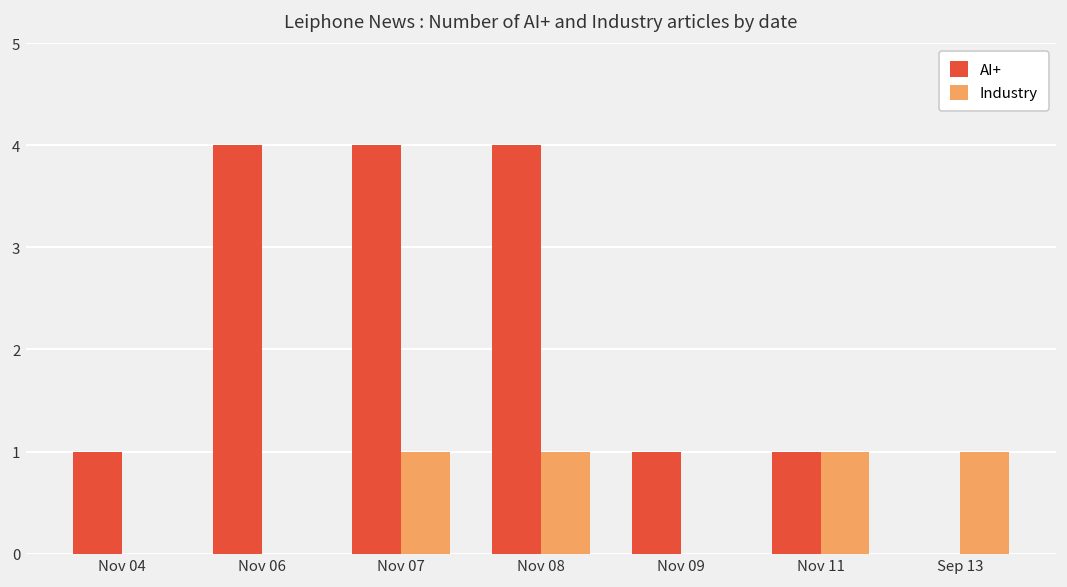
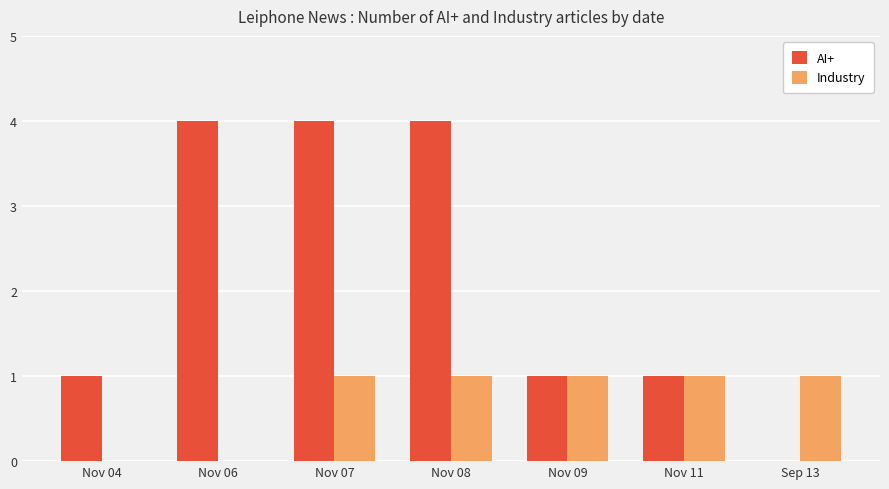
Industry, Nov 09: 0 -> 1
